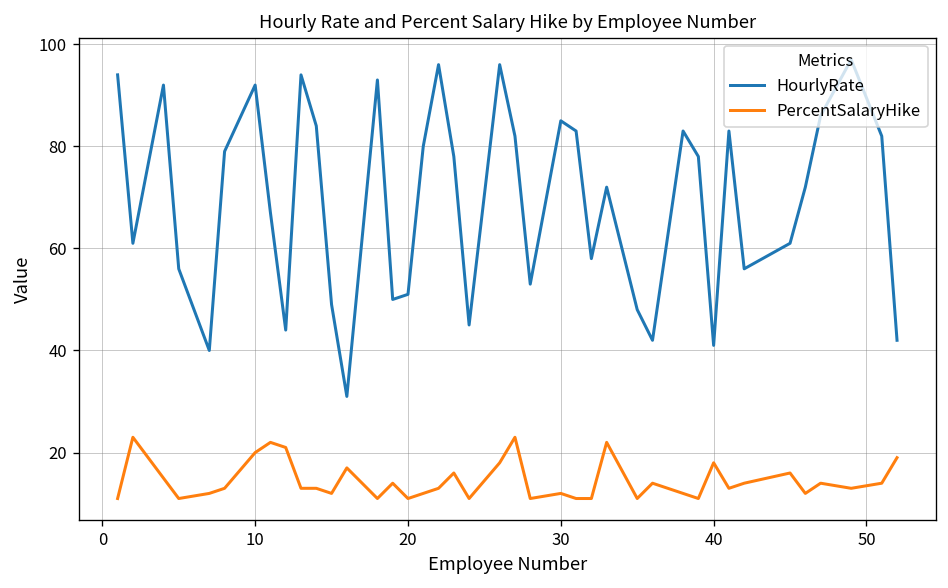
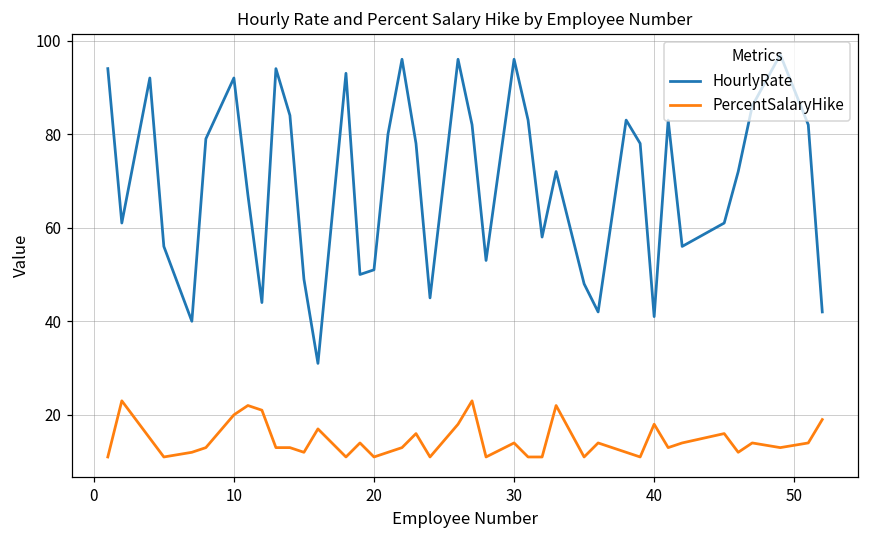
HourlyRate, 30: 85 -> 96
PercentSalaryHike, 30: 12 -> 14
